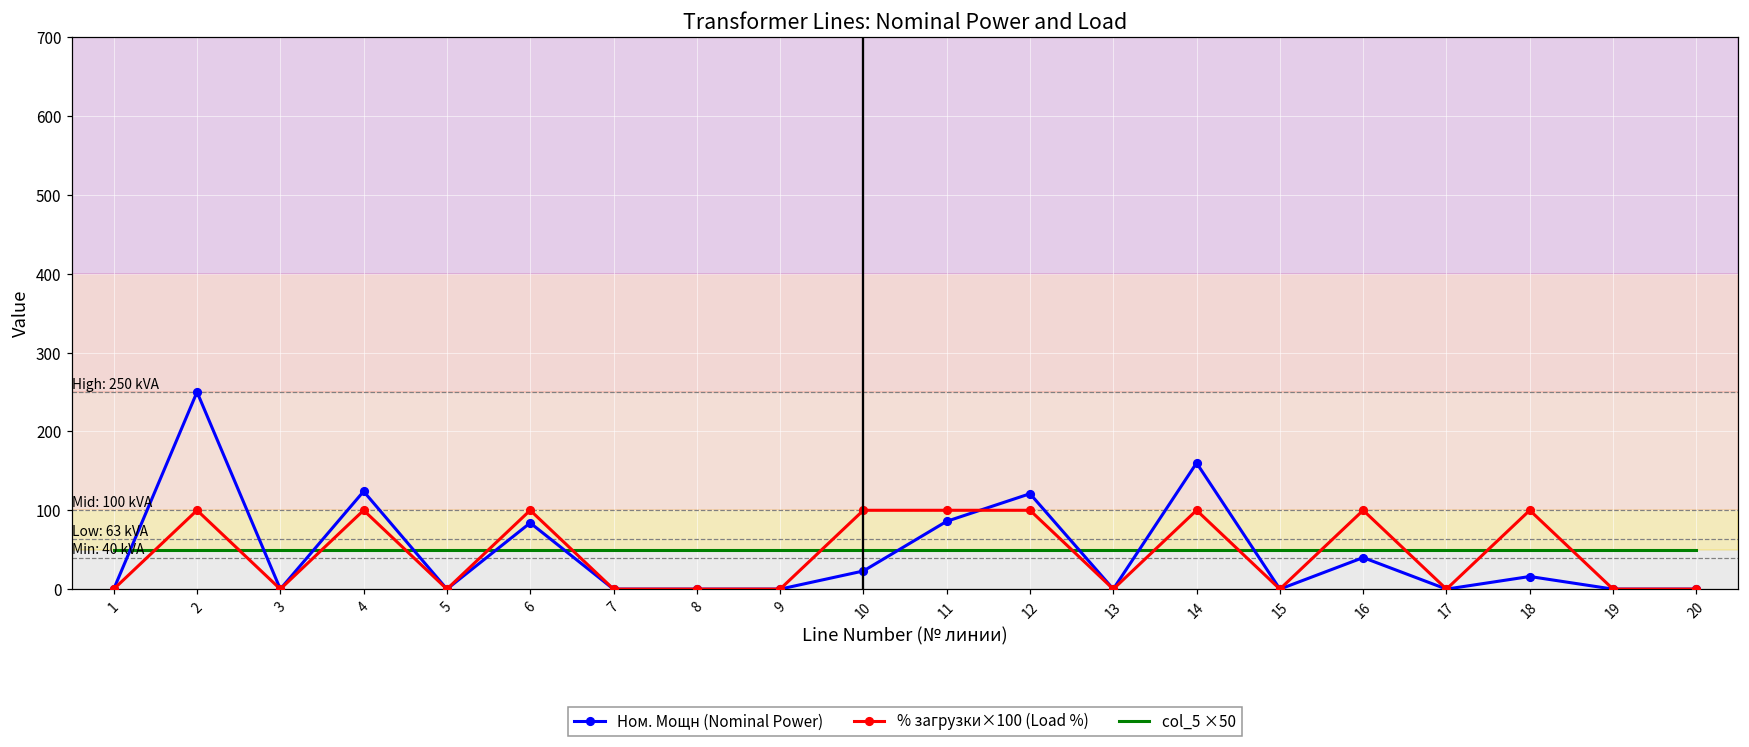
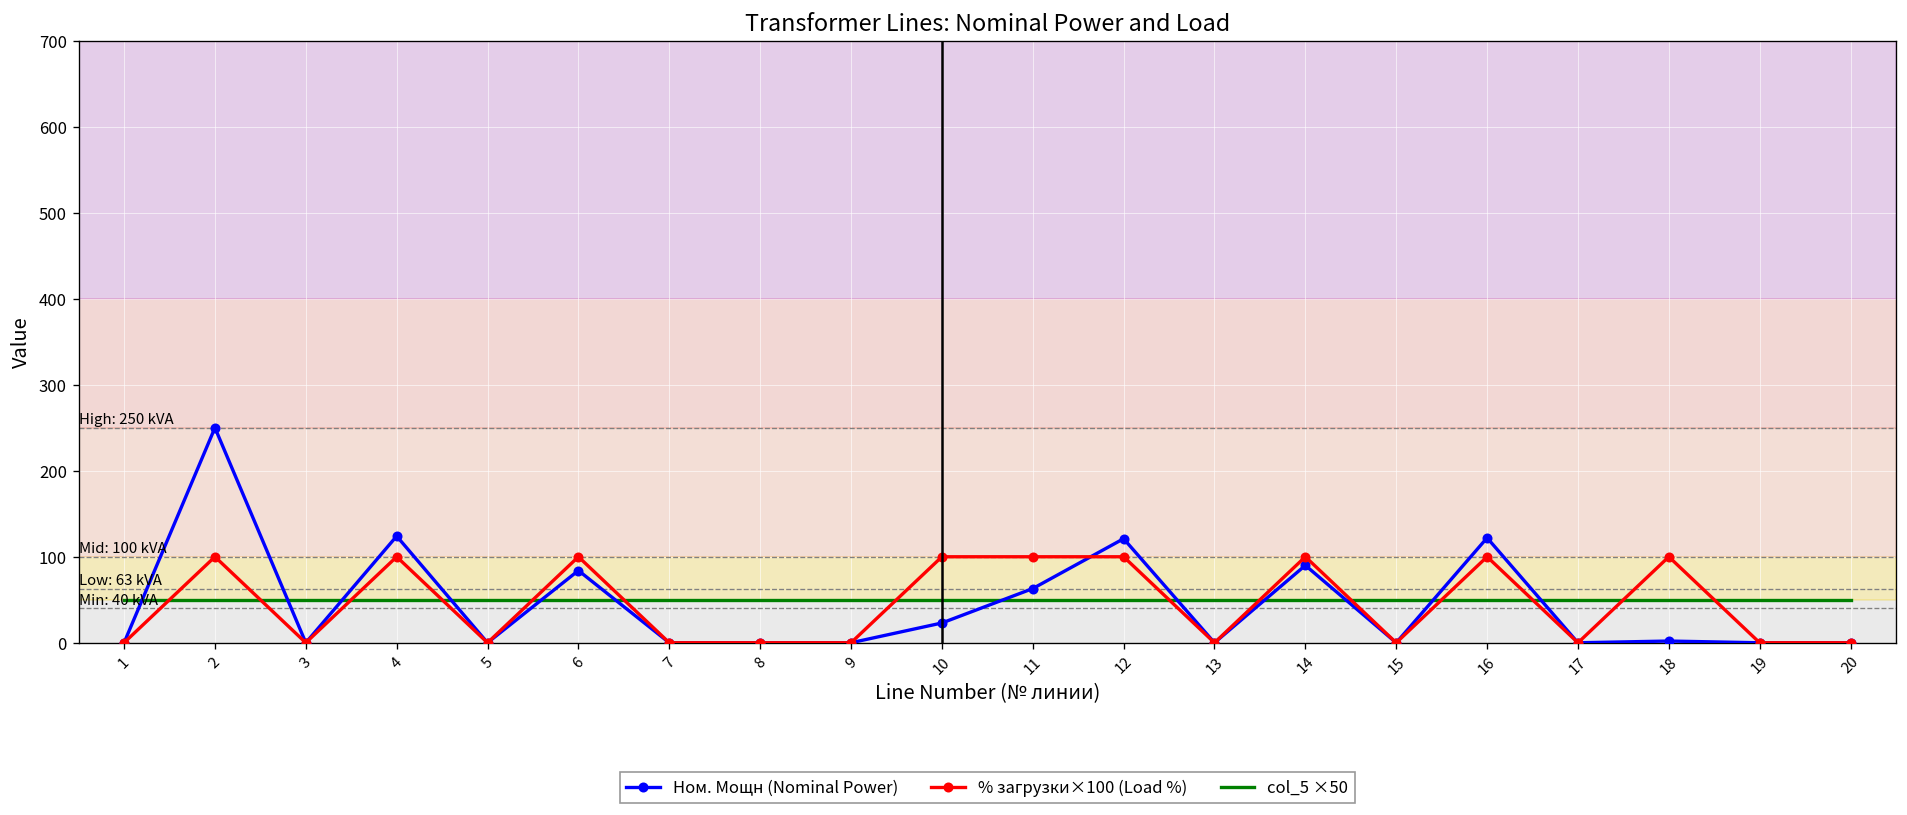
Ном. Мощн (Nominal Power), 11: 90 -> 60
Ном. Мощн (Nominal Power), 14: 160 -> 90
Ном. Мощн (Nominal Power), 16: 40 -> 120
Ном. Мощн (Nominal Power), 18: 20 -> 0
